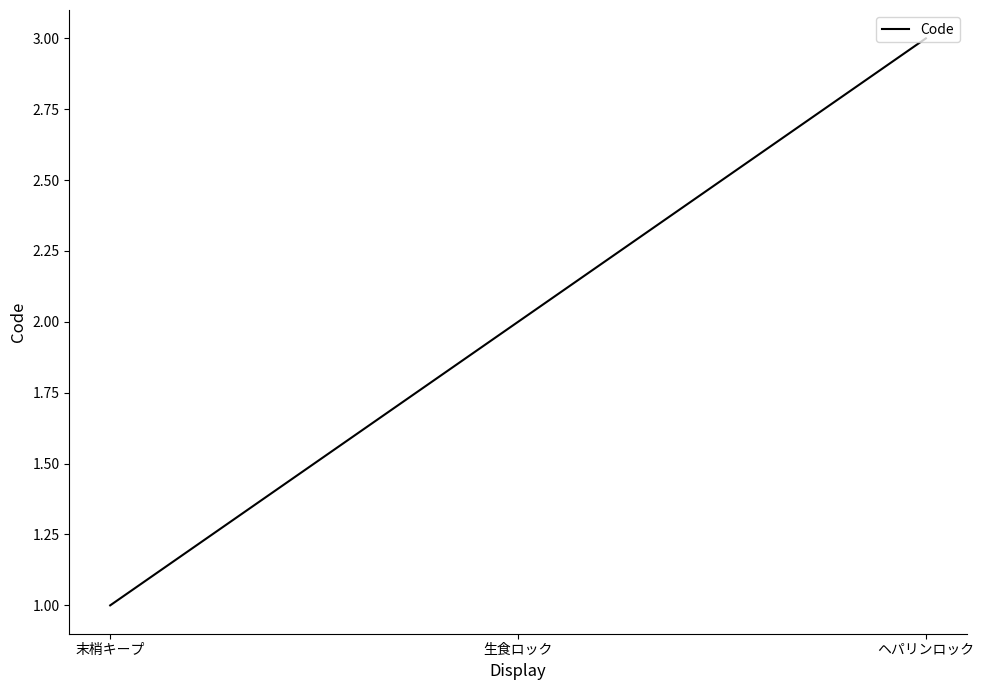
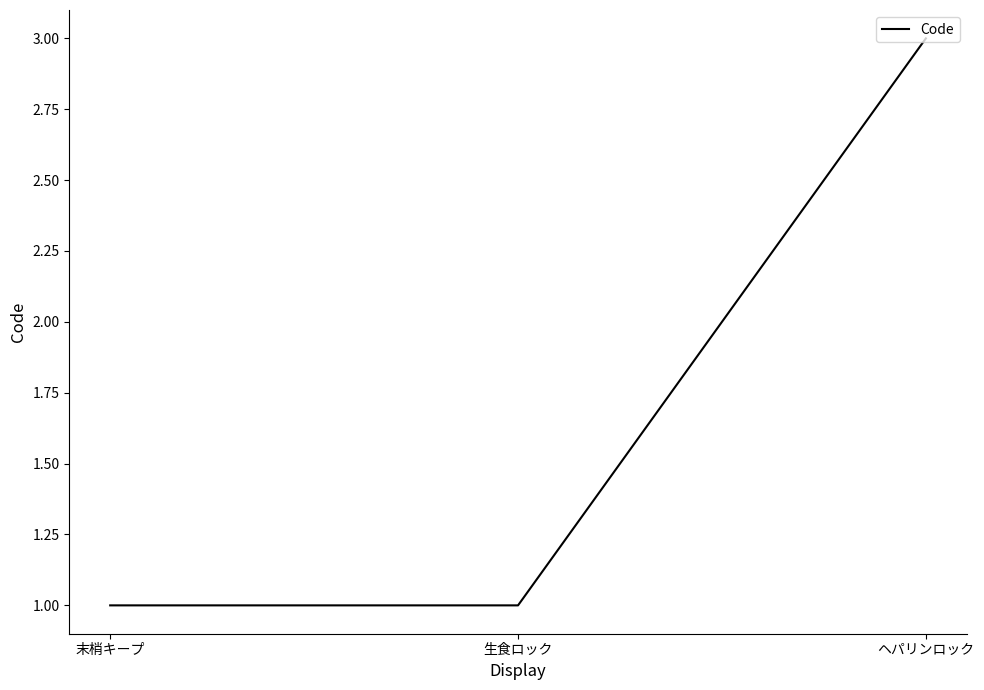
生食ロック: 2 -> 1
